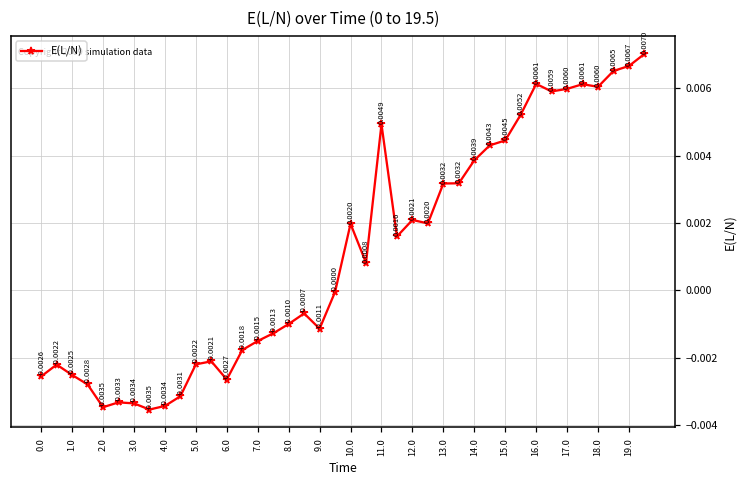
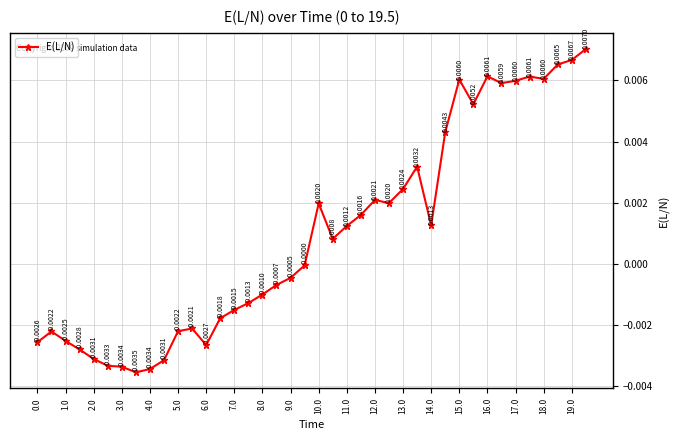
2.0: -0.0035 -> -0.0031
9.0: -0.0011 -> -0.0005
11.0: 0.0049 -> 0.0012
13.0: 0.0032 -> 0.0024
14.0: 0.0039 -> 0.0013
15.0: 0.0045 -> 0.0060
